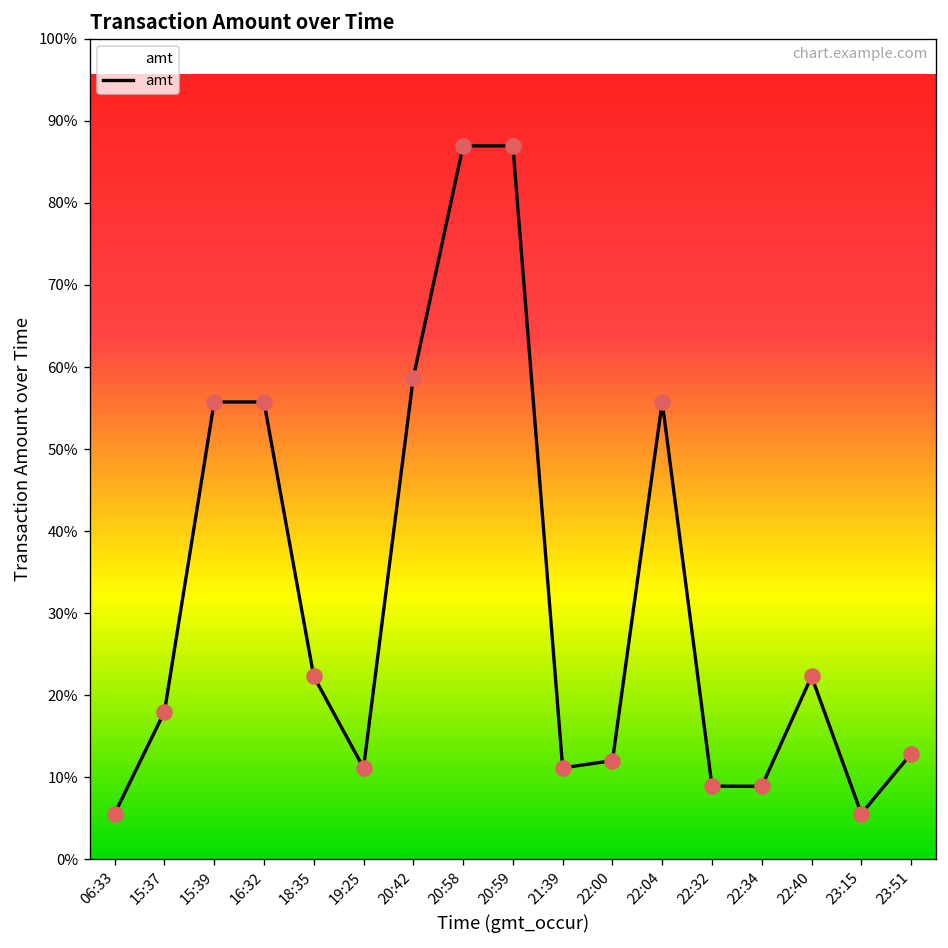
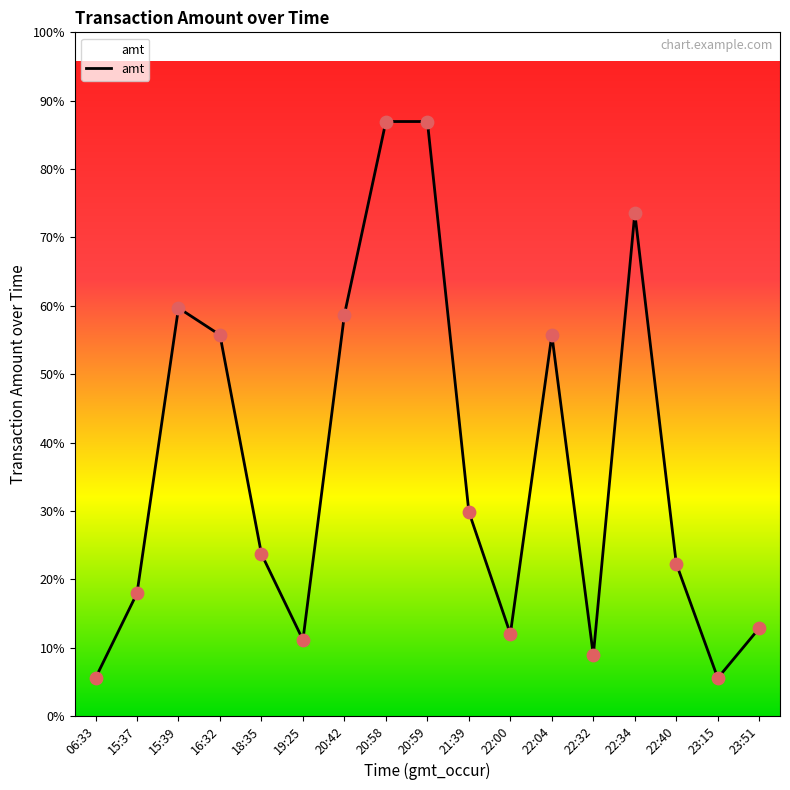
15:39: 56% -> 60%
18:35: 22% -> 24%
21:39: 11% -> 30%
22:34: 9% -> 74%
